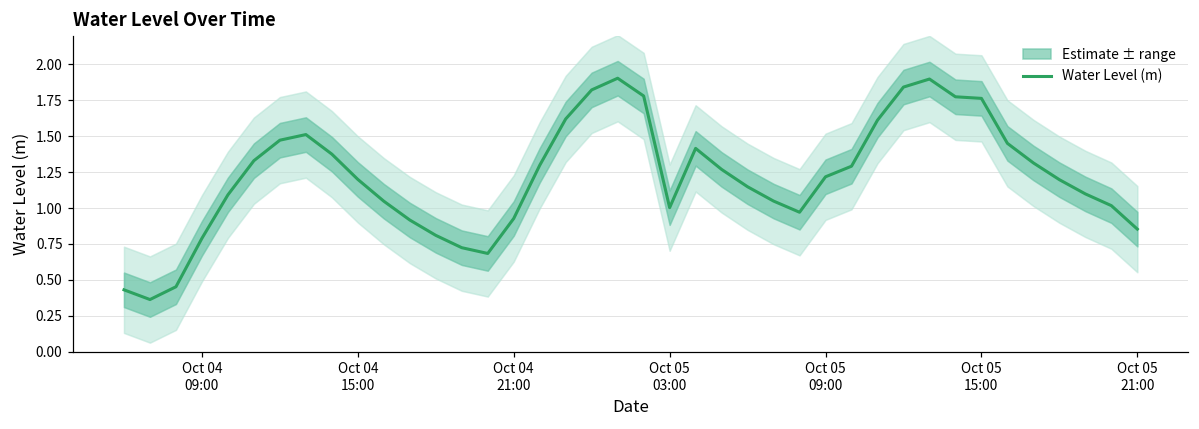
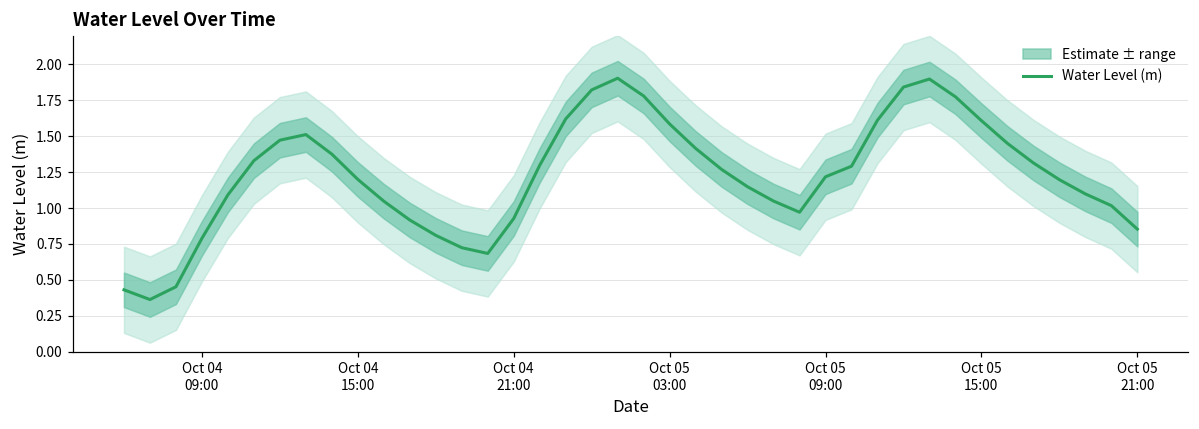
Water Level (m), Oct 05 03:00: 1.00 -> 1.58
Water Level (m), Oct 05 15:00: 1.76 -> 1.61
